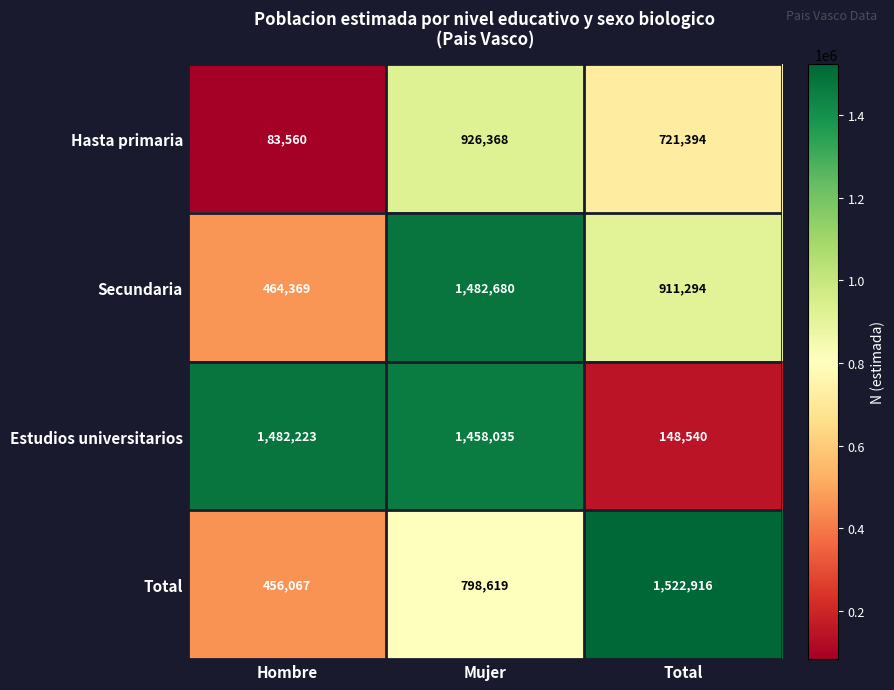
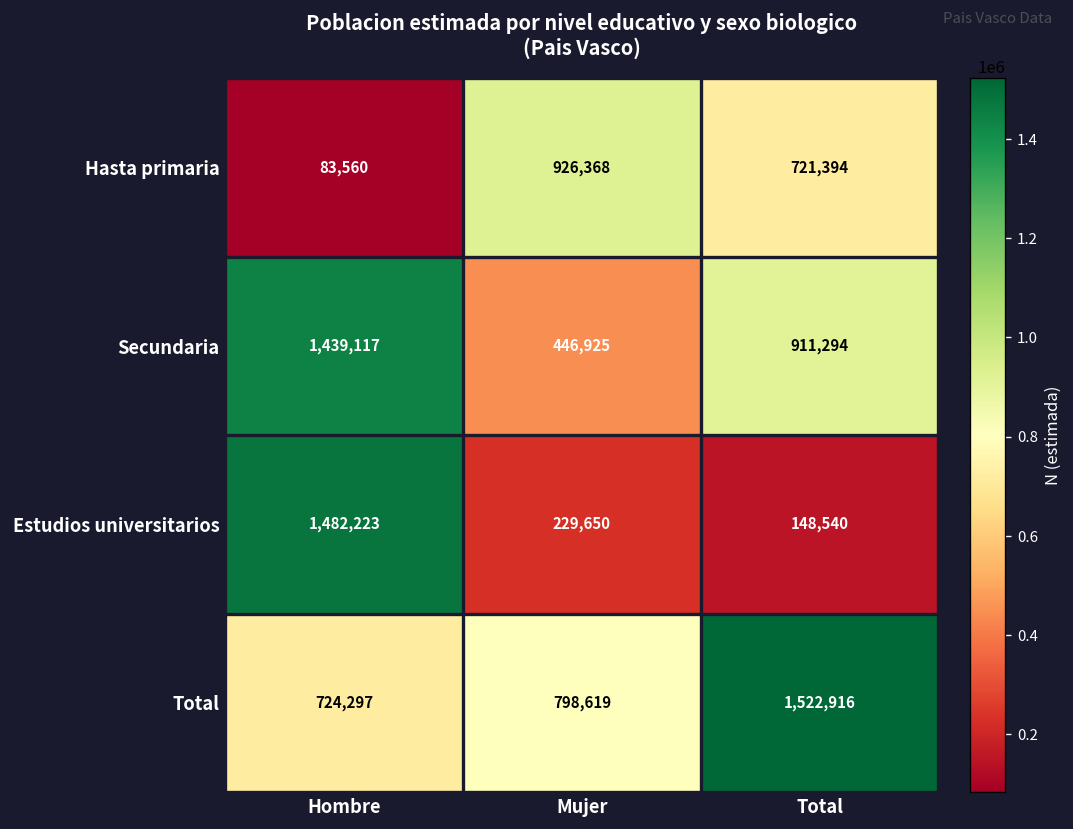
Secundaria, Hombre: 464,369 -> 1,439,117
Secundaria, Mujer: 1,482,680 -> 446,925
Estudios universitarios, Mujer: 1,458,035 -> 229,650
Total, Hombre: 456,067 -> 724,297
